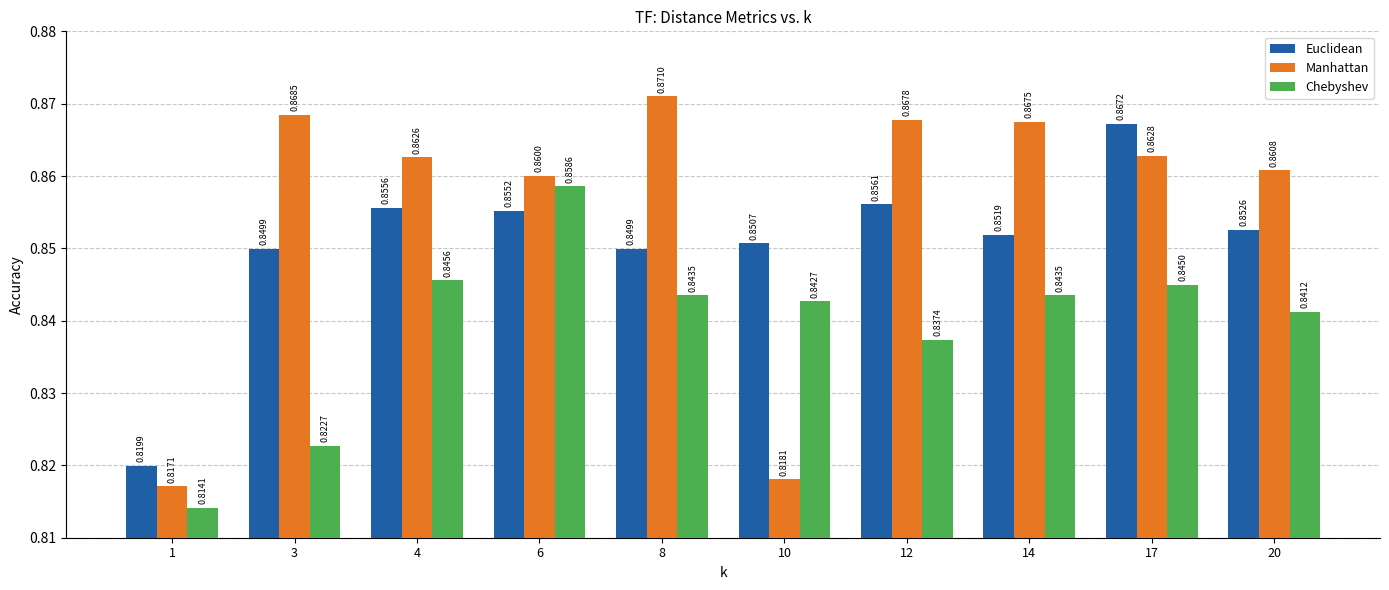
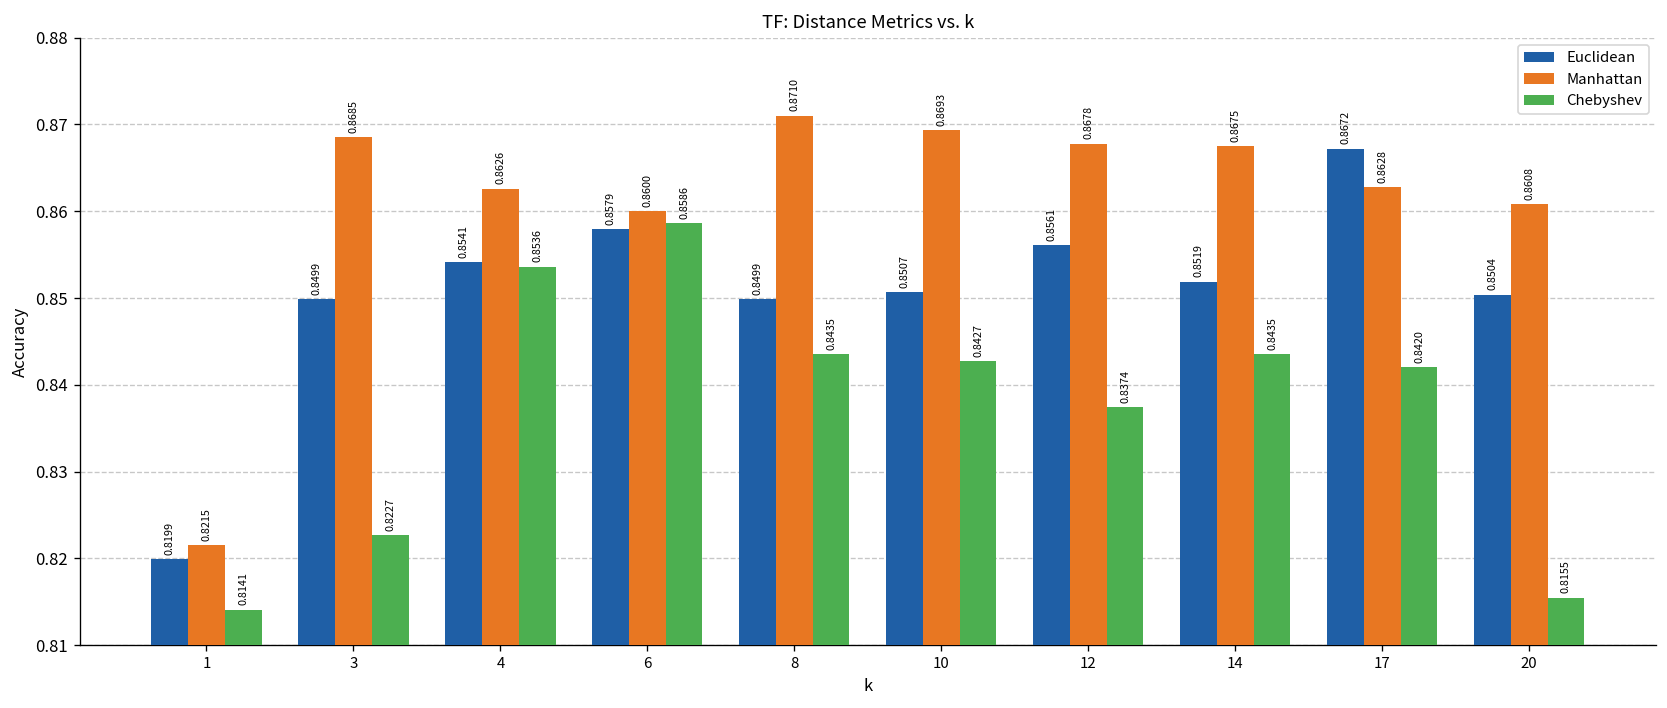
Manhattan, 1: 0.8171 -> 0.8215
Euclidean, 4: 0.8556 -> 0.8541
Chebyshev, 4: 0.8456 -> 0.8536
Euclidean, 6: 0.8552 -> 0.8579
Manhattan, 10: 0.8181 -> 0.8693
Chebyshev, 17: 0.8450 -> 0.8420
Euclidean, 20: 0.8526 -> 0.8504
Chebyshev, 20: 0.8412 -> 0.8155
